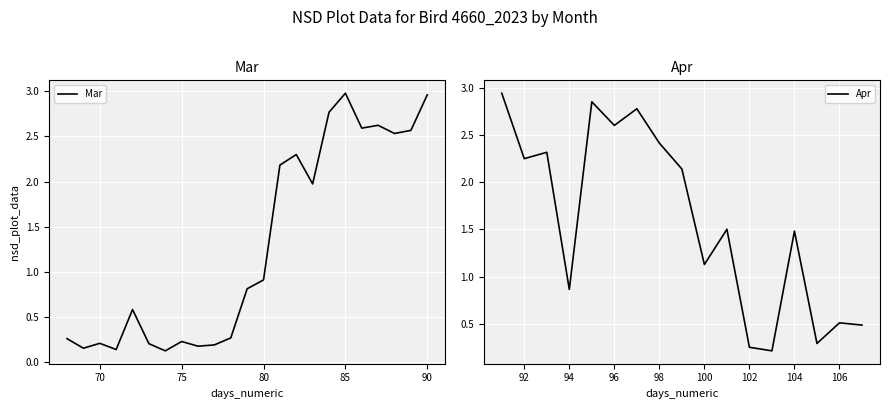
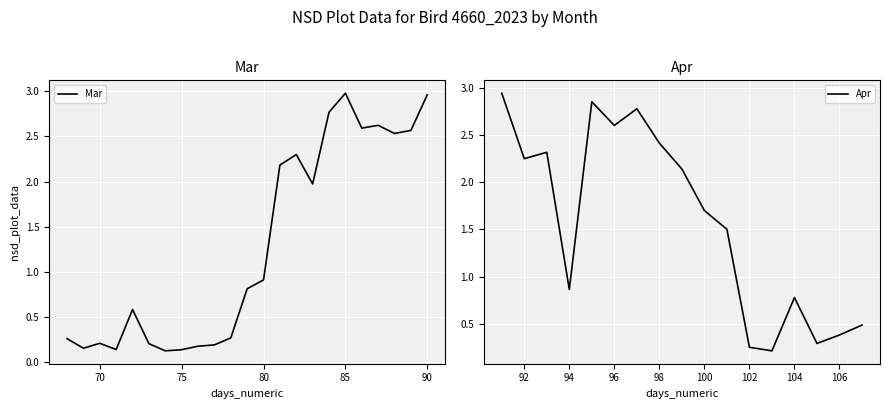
Mar, 75: 0.2 -> 0.1
Apr, 100: 1.1 -> 1.7
Apr, 104: 1.5 -> 0.8
Apr, 106: 0.5 -> 0.4
